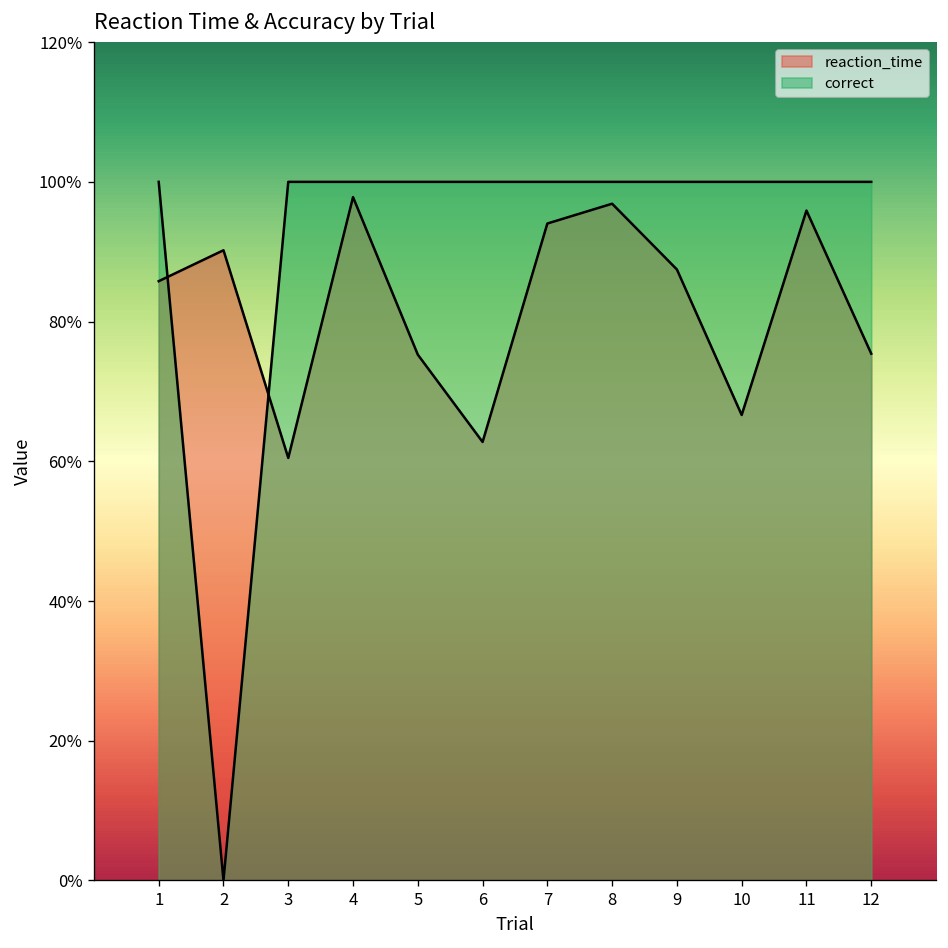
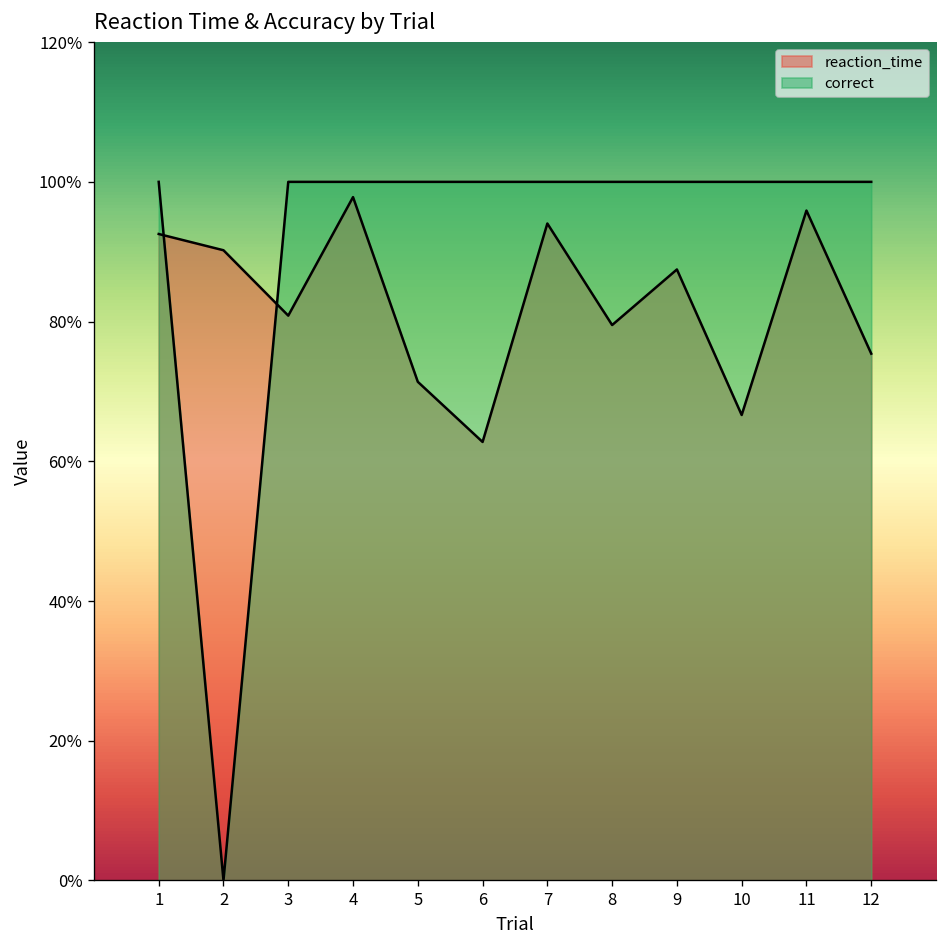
reaction_time, 1: 86% -> 93%
reaction_time, 3: 60% -> 81%
reaction_time, 5: 75% -> 71%
reaction_time, 8: 97% -> 80%
